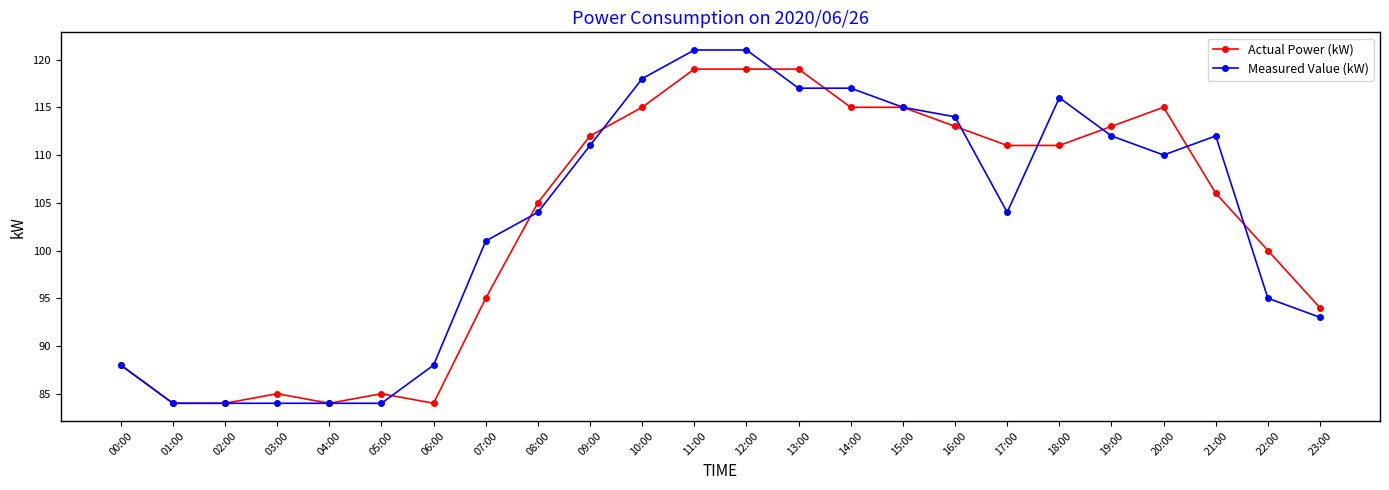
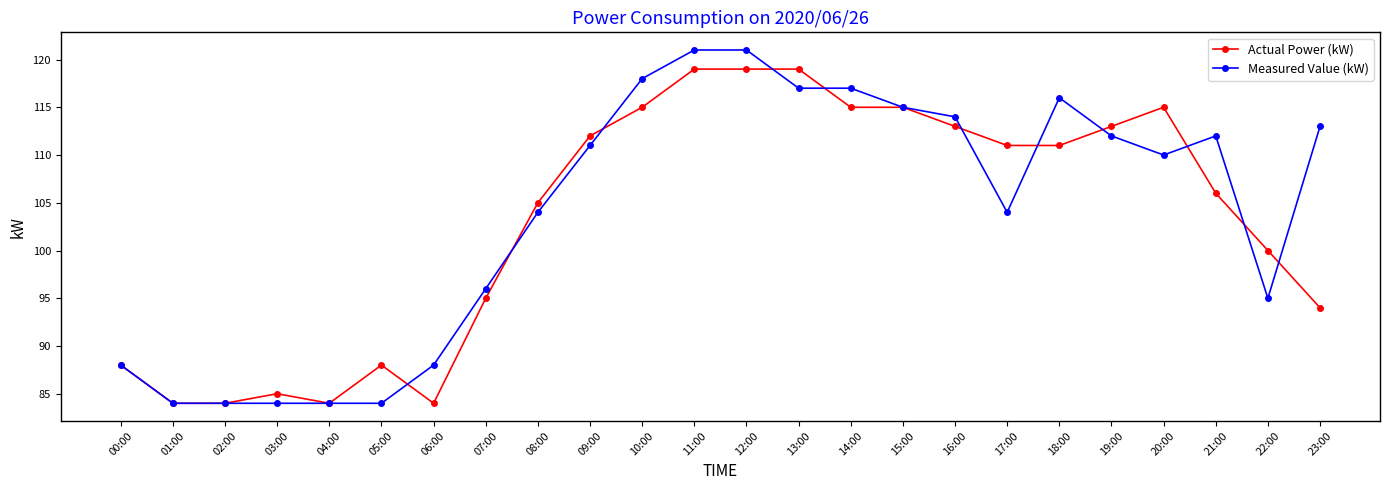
Actual Power (kW), 05:00: 85 -> 88
Measured Value (kW), 07:00: 101 -> 96
Measured Value (kW), 23:00: 93 -> 113
